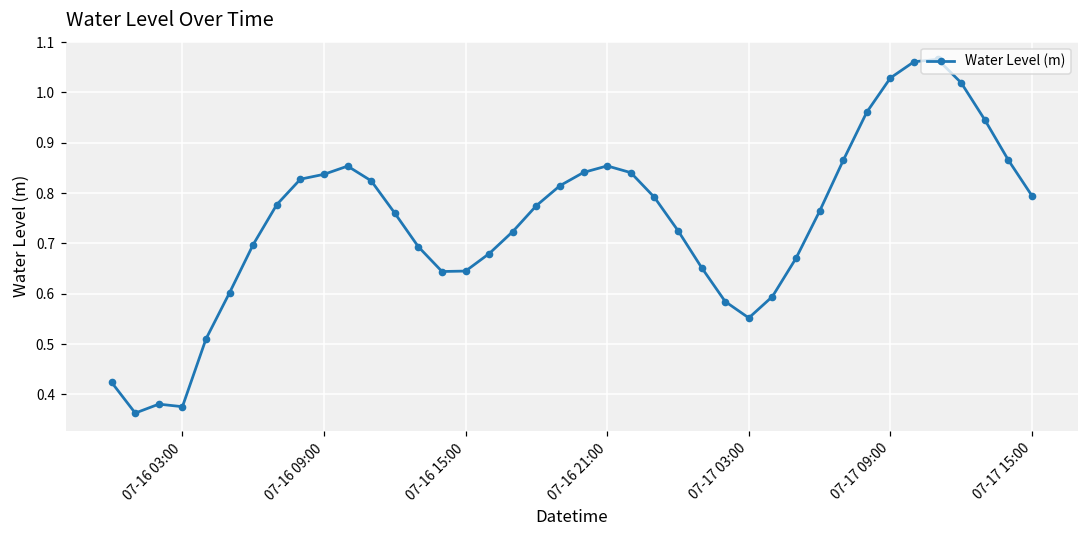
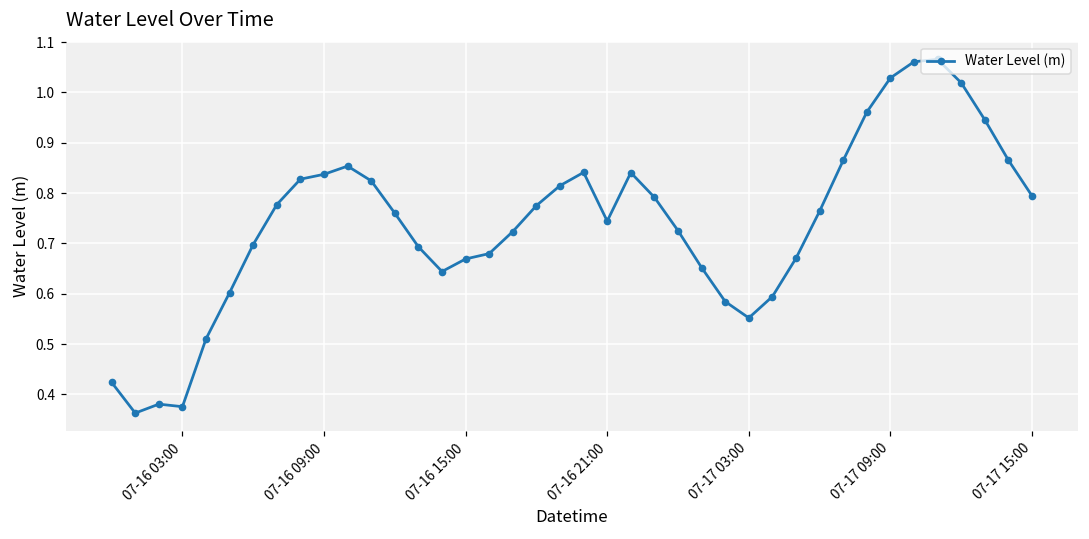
07-16 15:00: 0.65 -> 0.67
07-16 21:00: 0.85 -> 0.74
